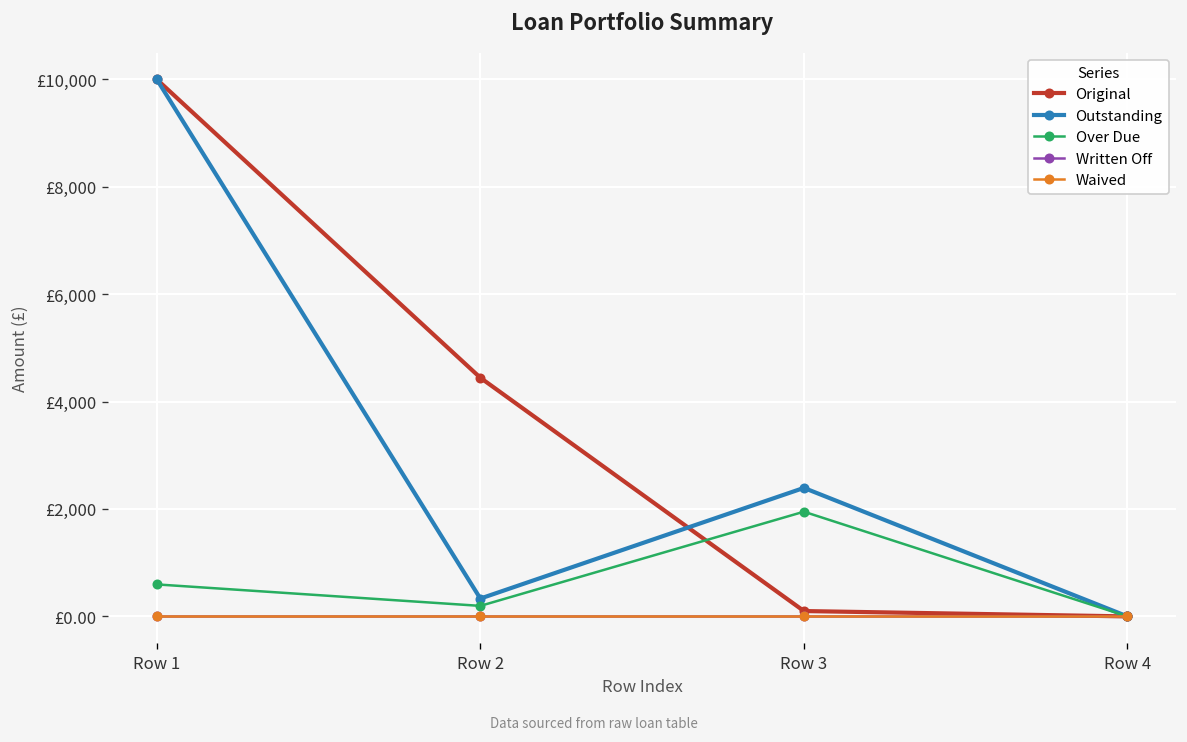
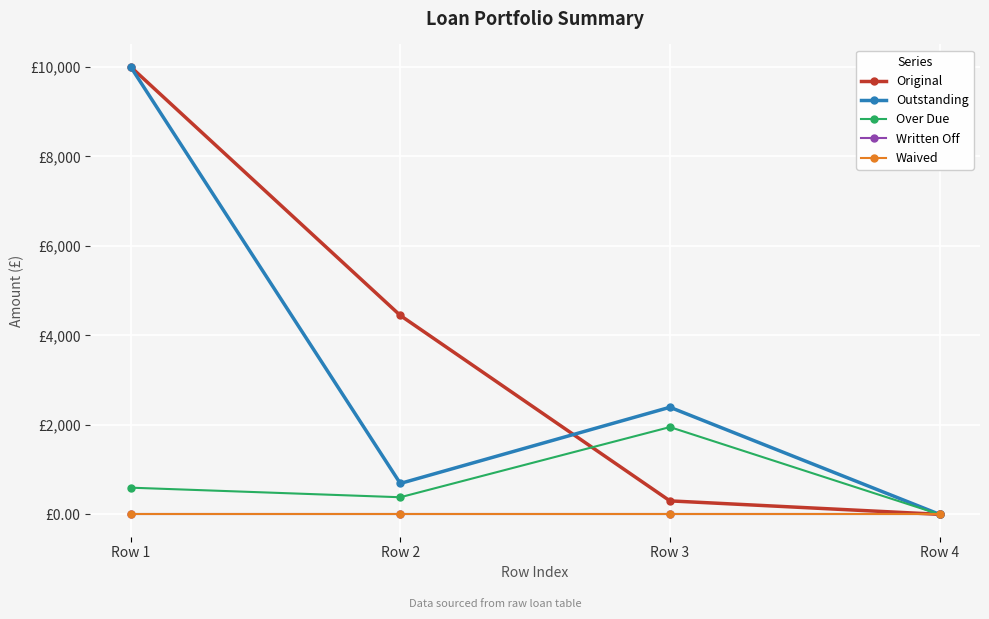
Outstanding, Row 2: £300 -> £700
Over Due, Row 2: £200 -> £400
Original, Row 3: £100 -> £300
